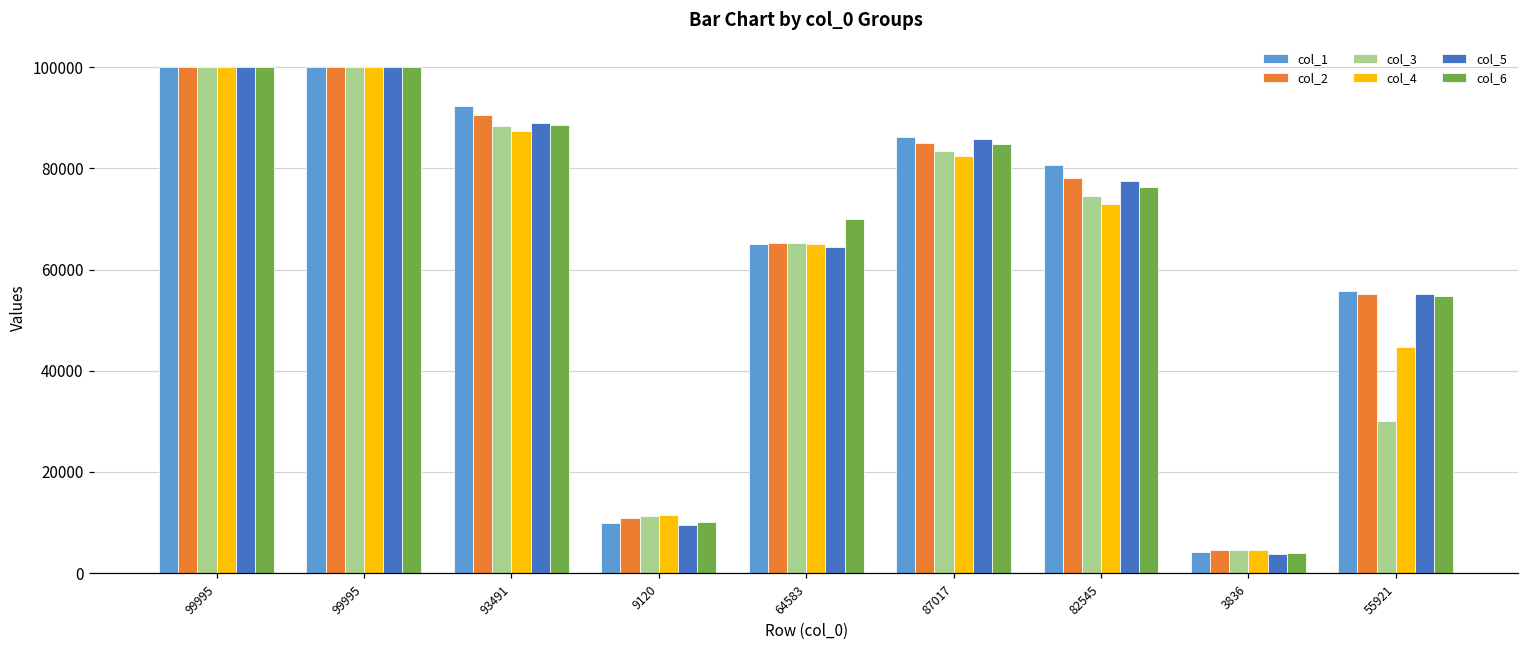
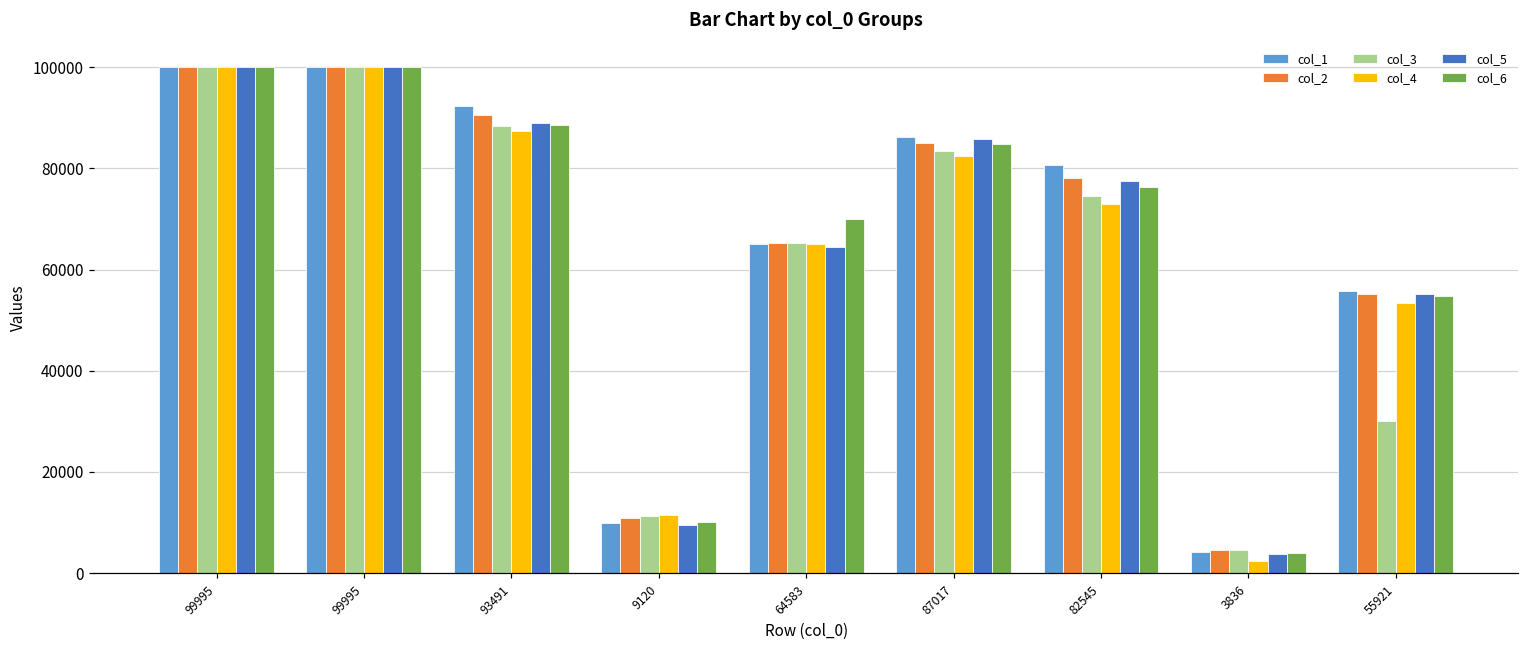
col_4, 3836: 5000 -> 2000
col_4, 55921: 45000 -> 53000
